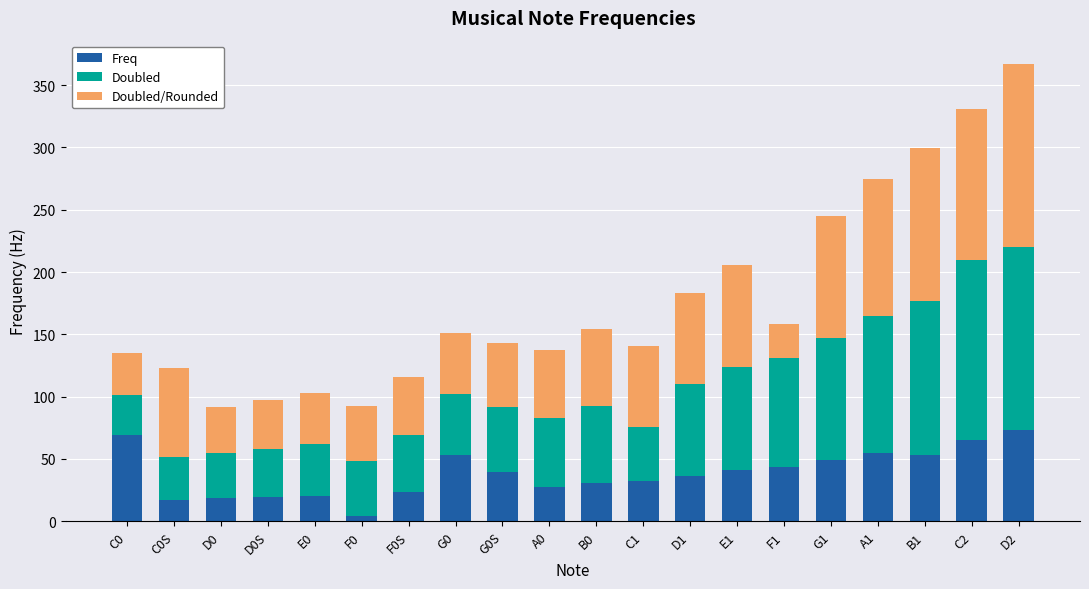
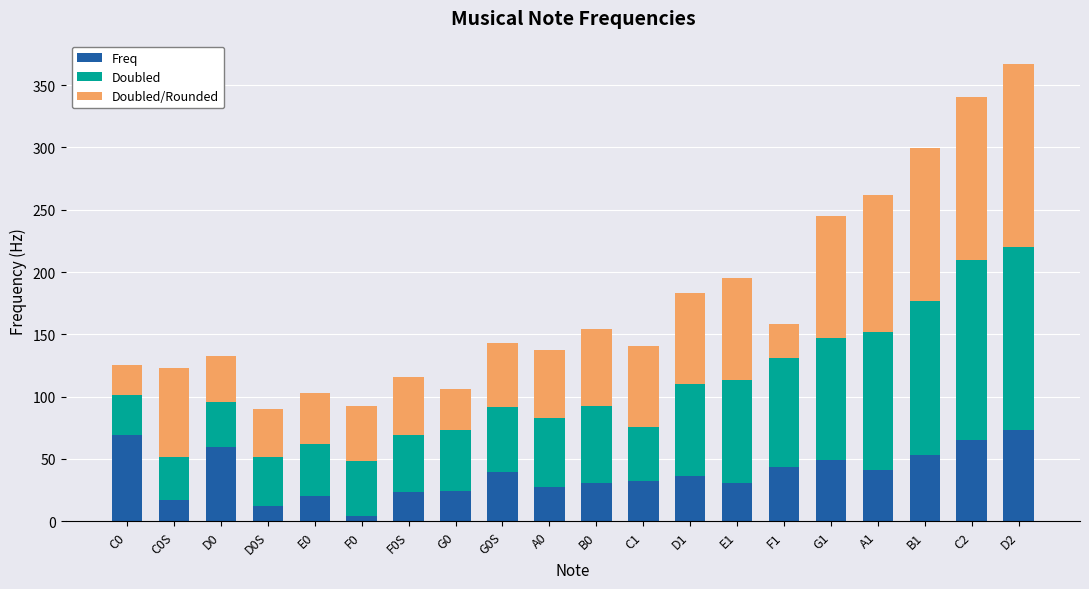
Doubled/Rounded, C0: 33 -> 24
Freq, D0: 18 -> 59
Freq, D0S: 19 -> 13
Freq, G0: 53 -> 25
Doubled/Rounded, G0: 49 -> 33
Freq, E1: 41 -> 31
Freq, A1: 55 -> 42
Doubled/Rounded, C2: 121 -> 131
